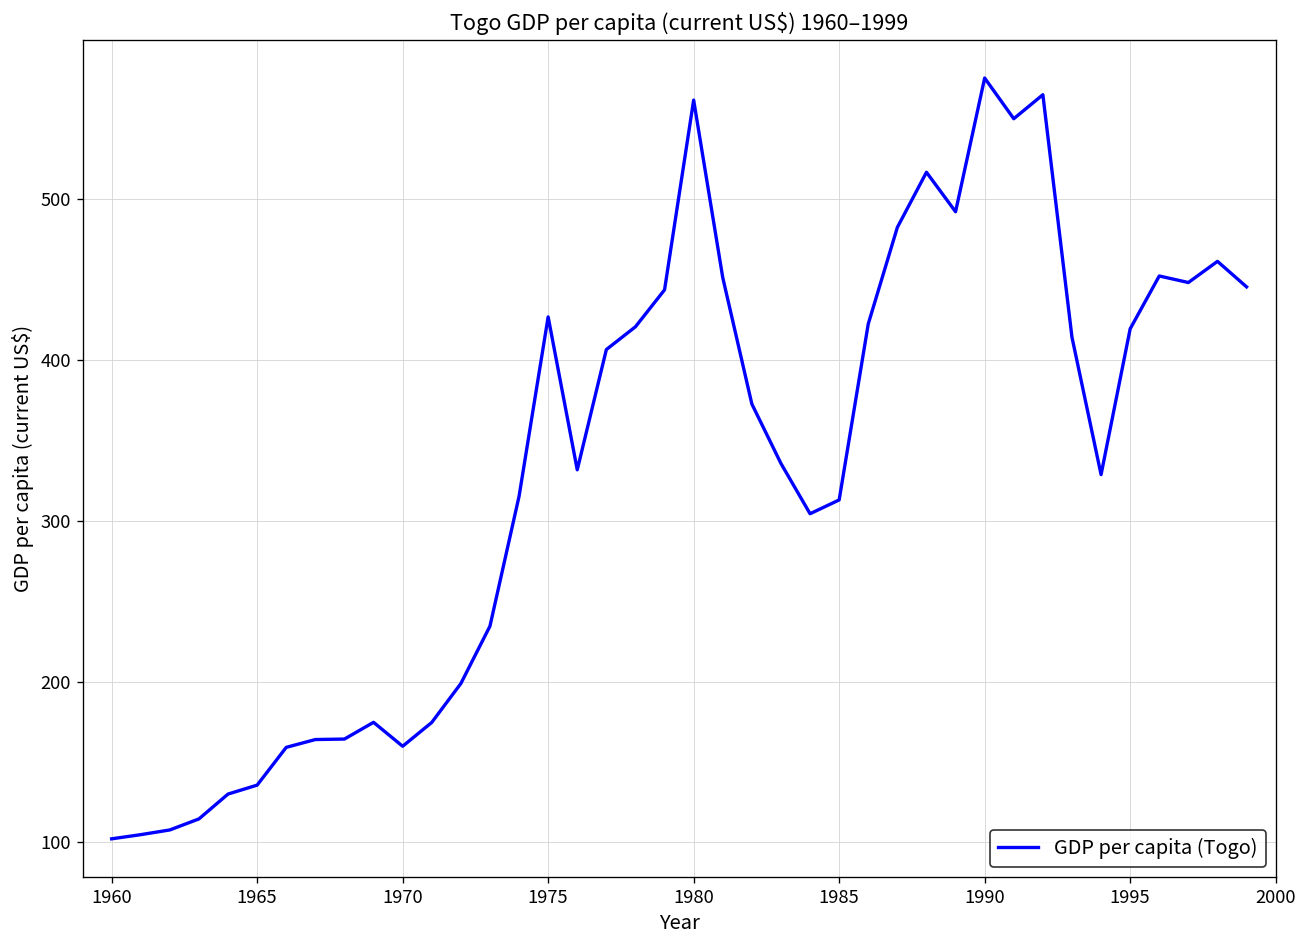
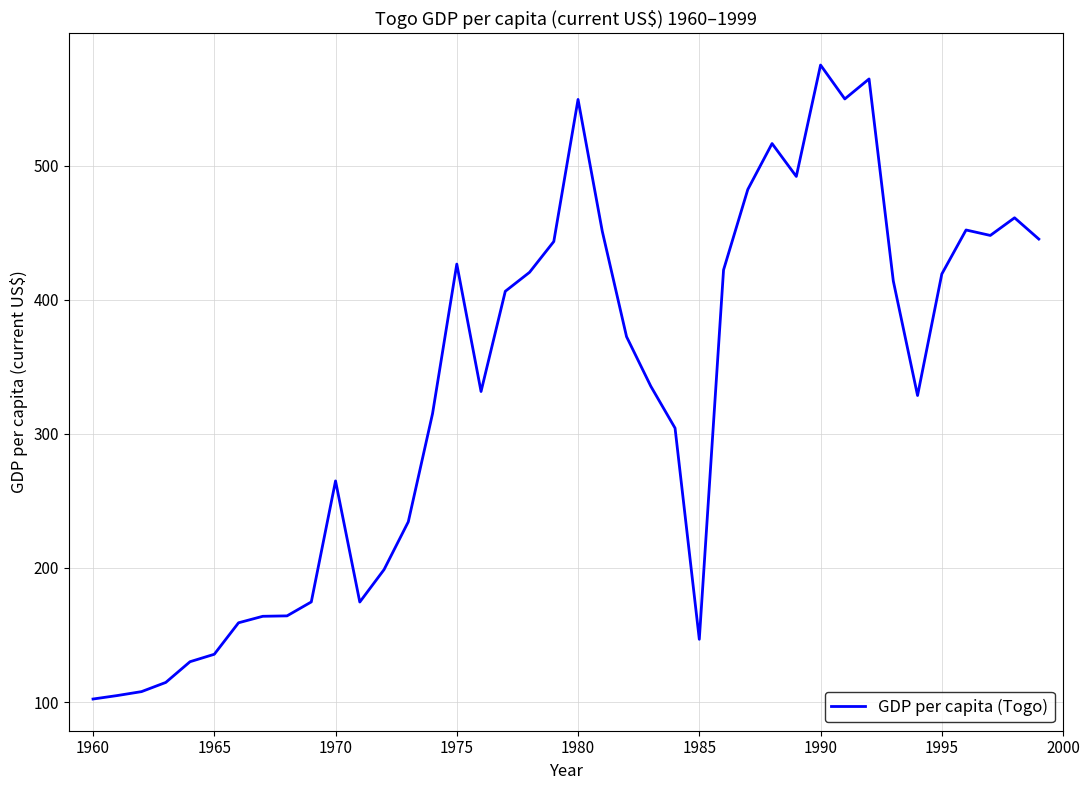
1970: 160 -> 265
1980: 561 -> 549
1985: 313 -> 147
